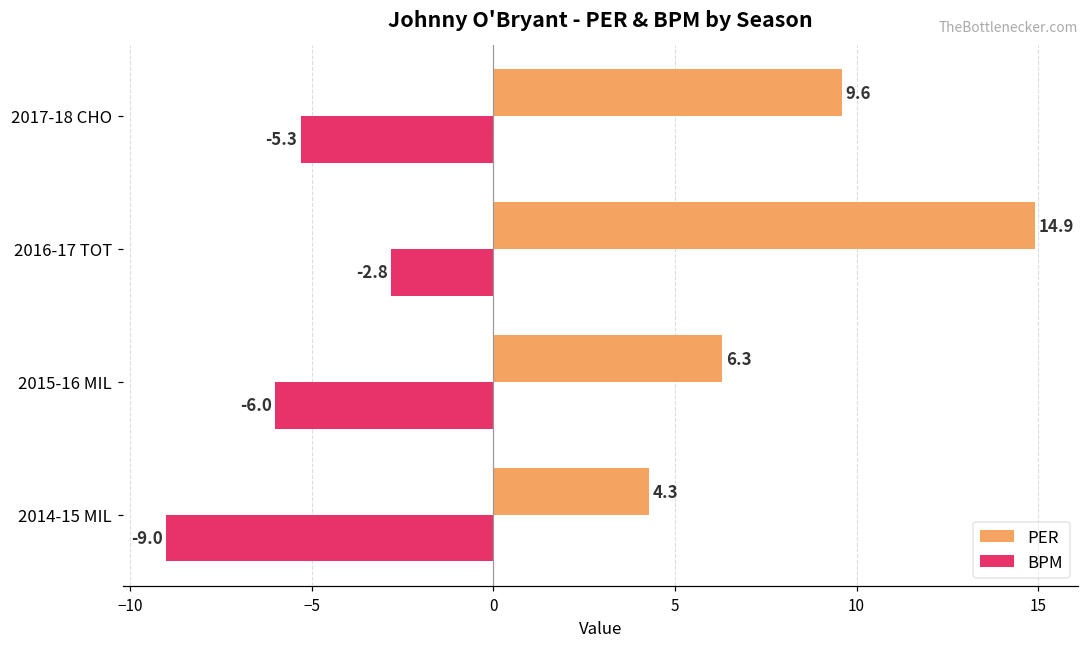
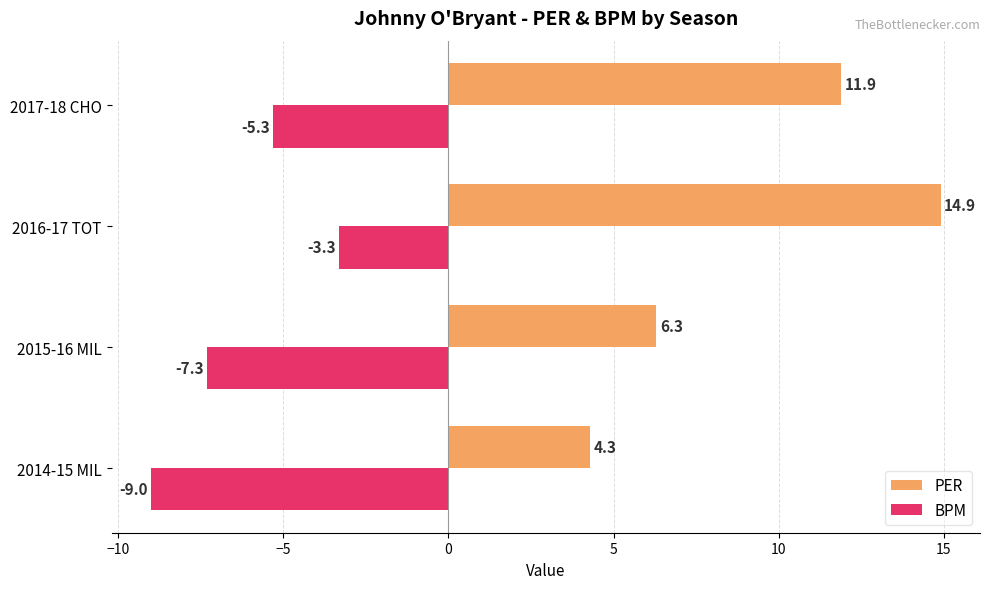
PER, 2017-18 CHO: 9.6 -> 11.9
BPM, 2016-17 TOT: -2.8 -> -3.3
BPM, 2015-16 MIL: -6.0 -> -7.3
